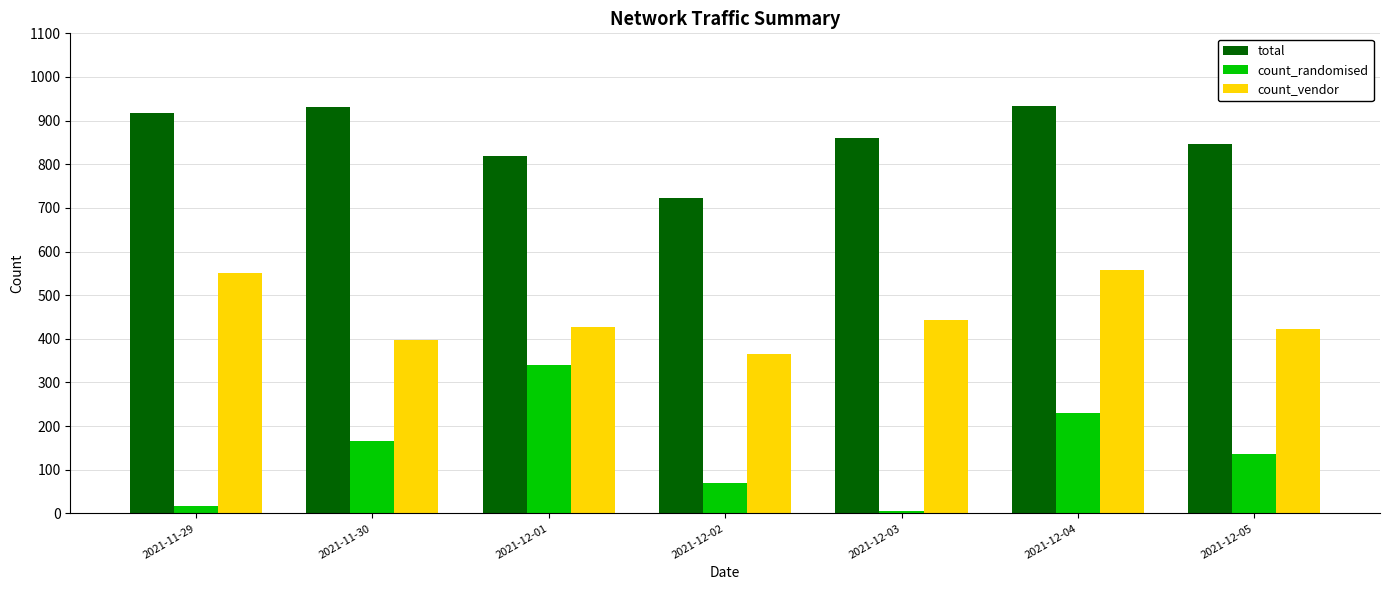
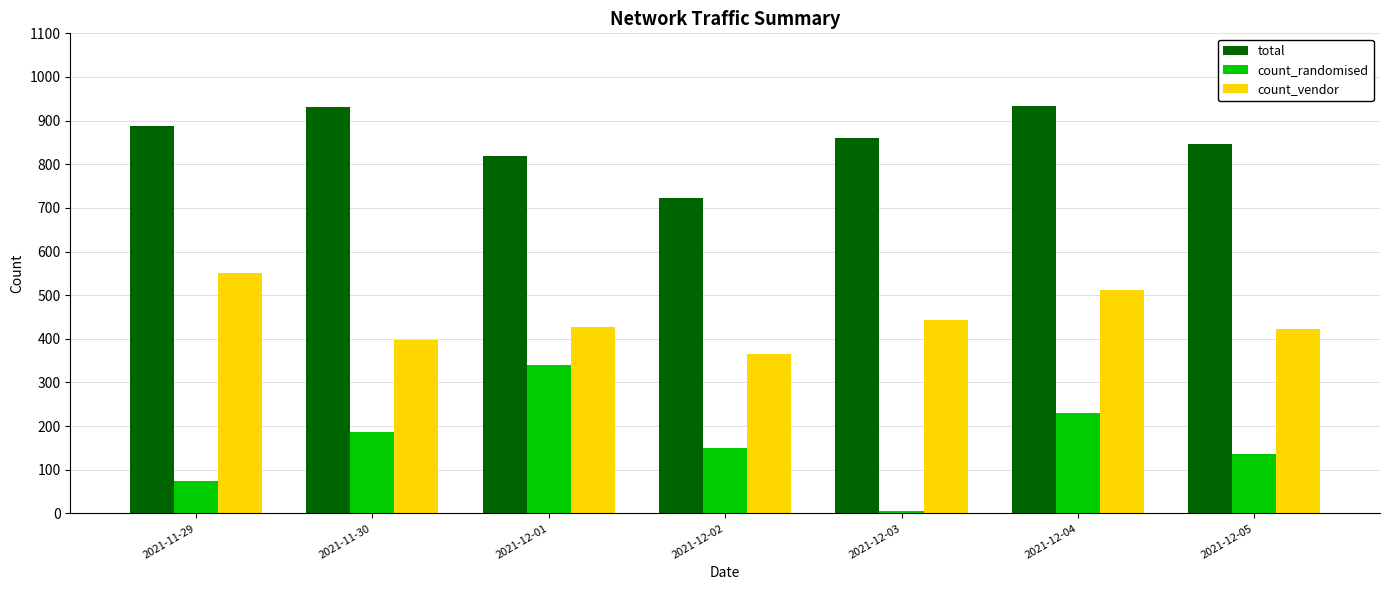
total, 2021-11-29: 920 -> 890
count_randomised, 2021-11-29: 20 -> 80
count_randomised, 2021-11-30: 170 -> 190
count_randomised, 2021-12-02: 70 -> 150
count_vendor, 2021-12-04: 560 -> 510
